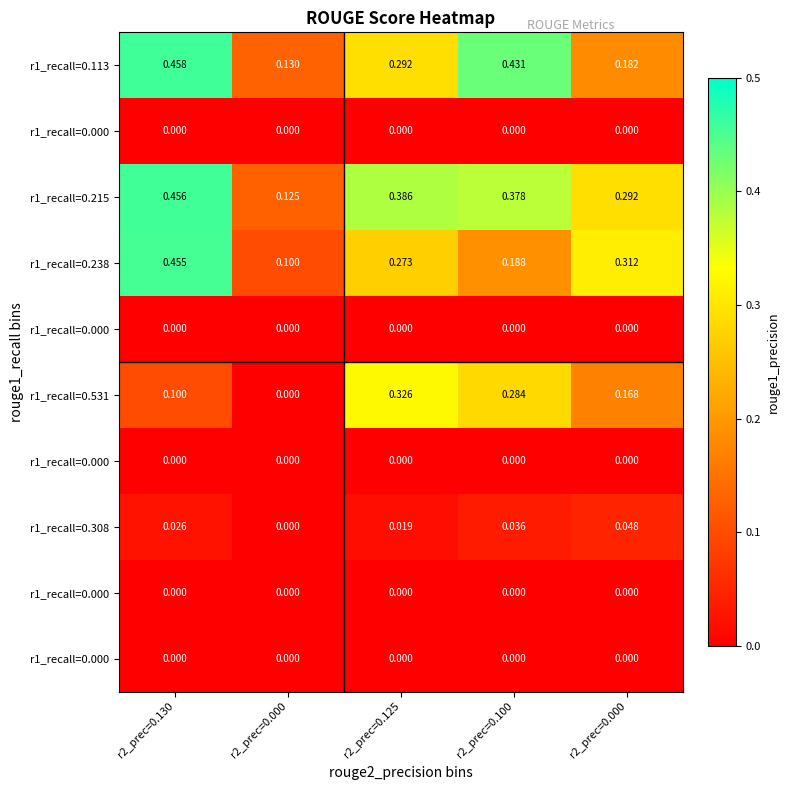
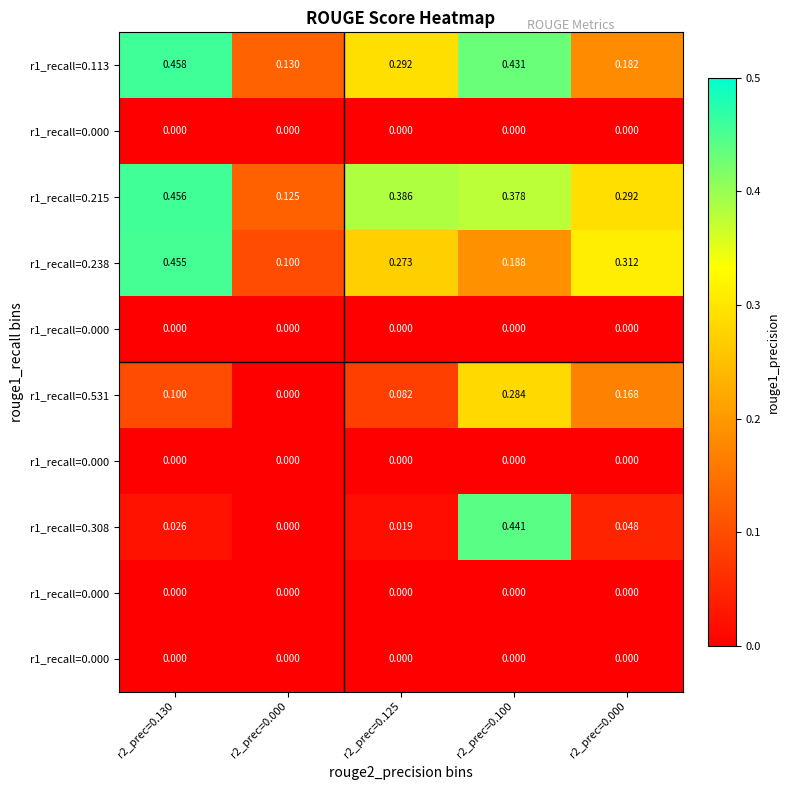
r1_recall=0.531, r2_prec=0.125: 0.326 -> 0.082
r1_recall=0.308, r2_prec=0.100: 0.036 -> 0.441
